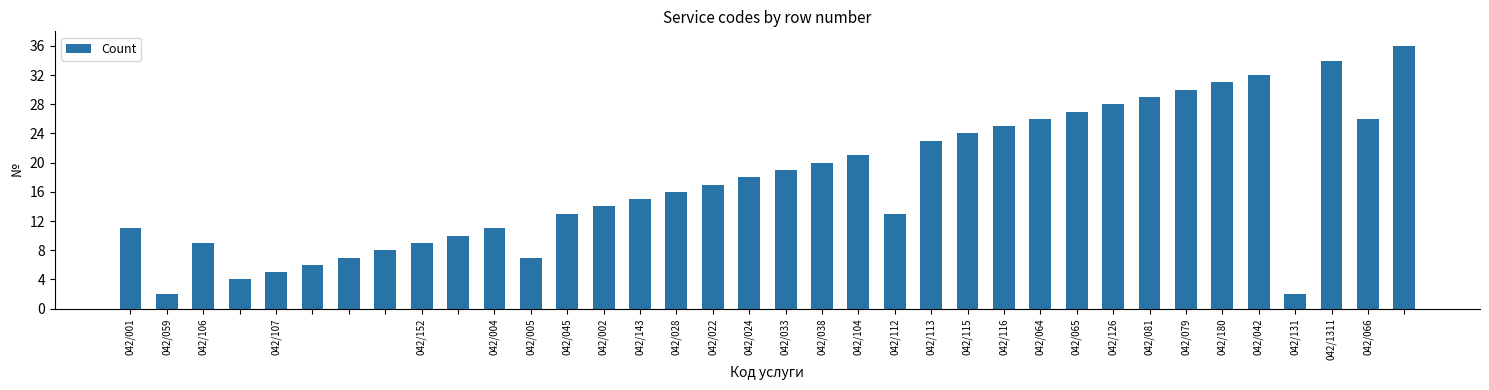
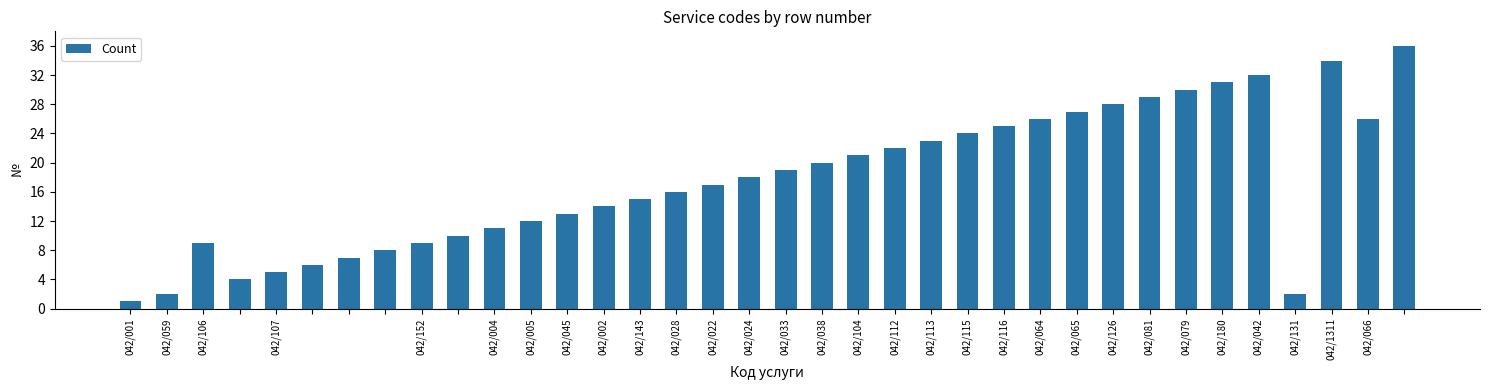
042/001: 11 -> 1
042/005: 7 -> 12
042/112: 13 -> 22
